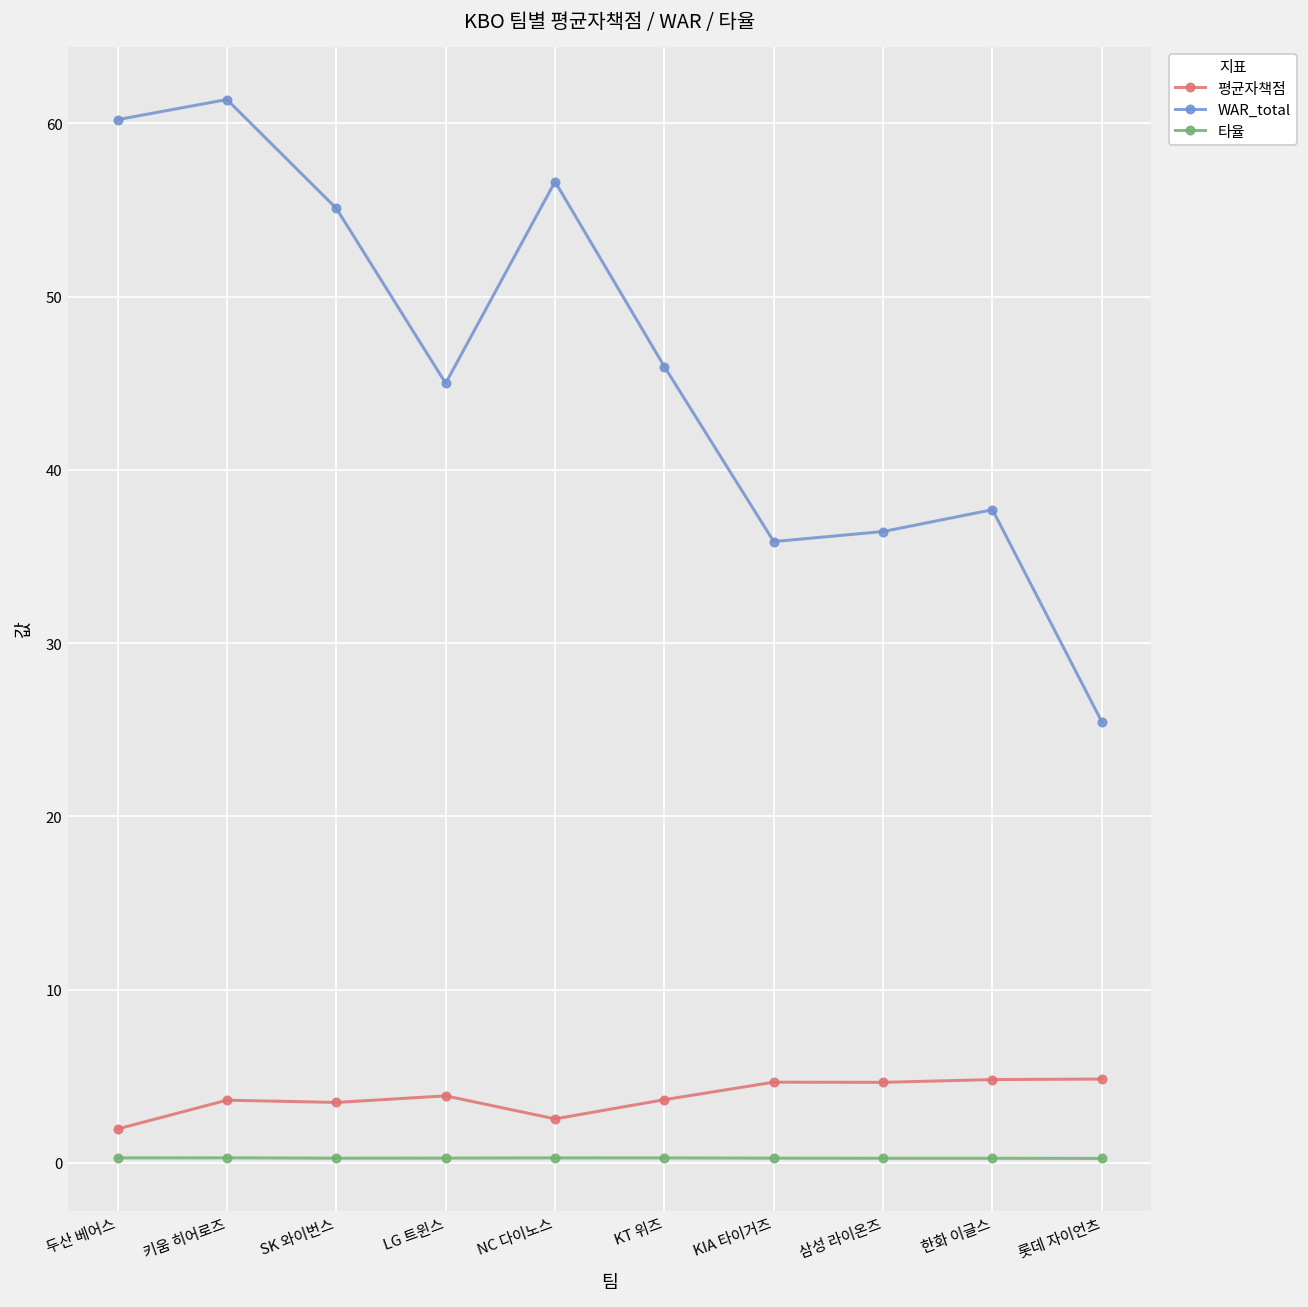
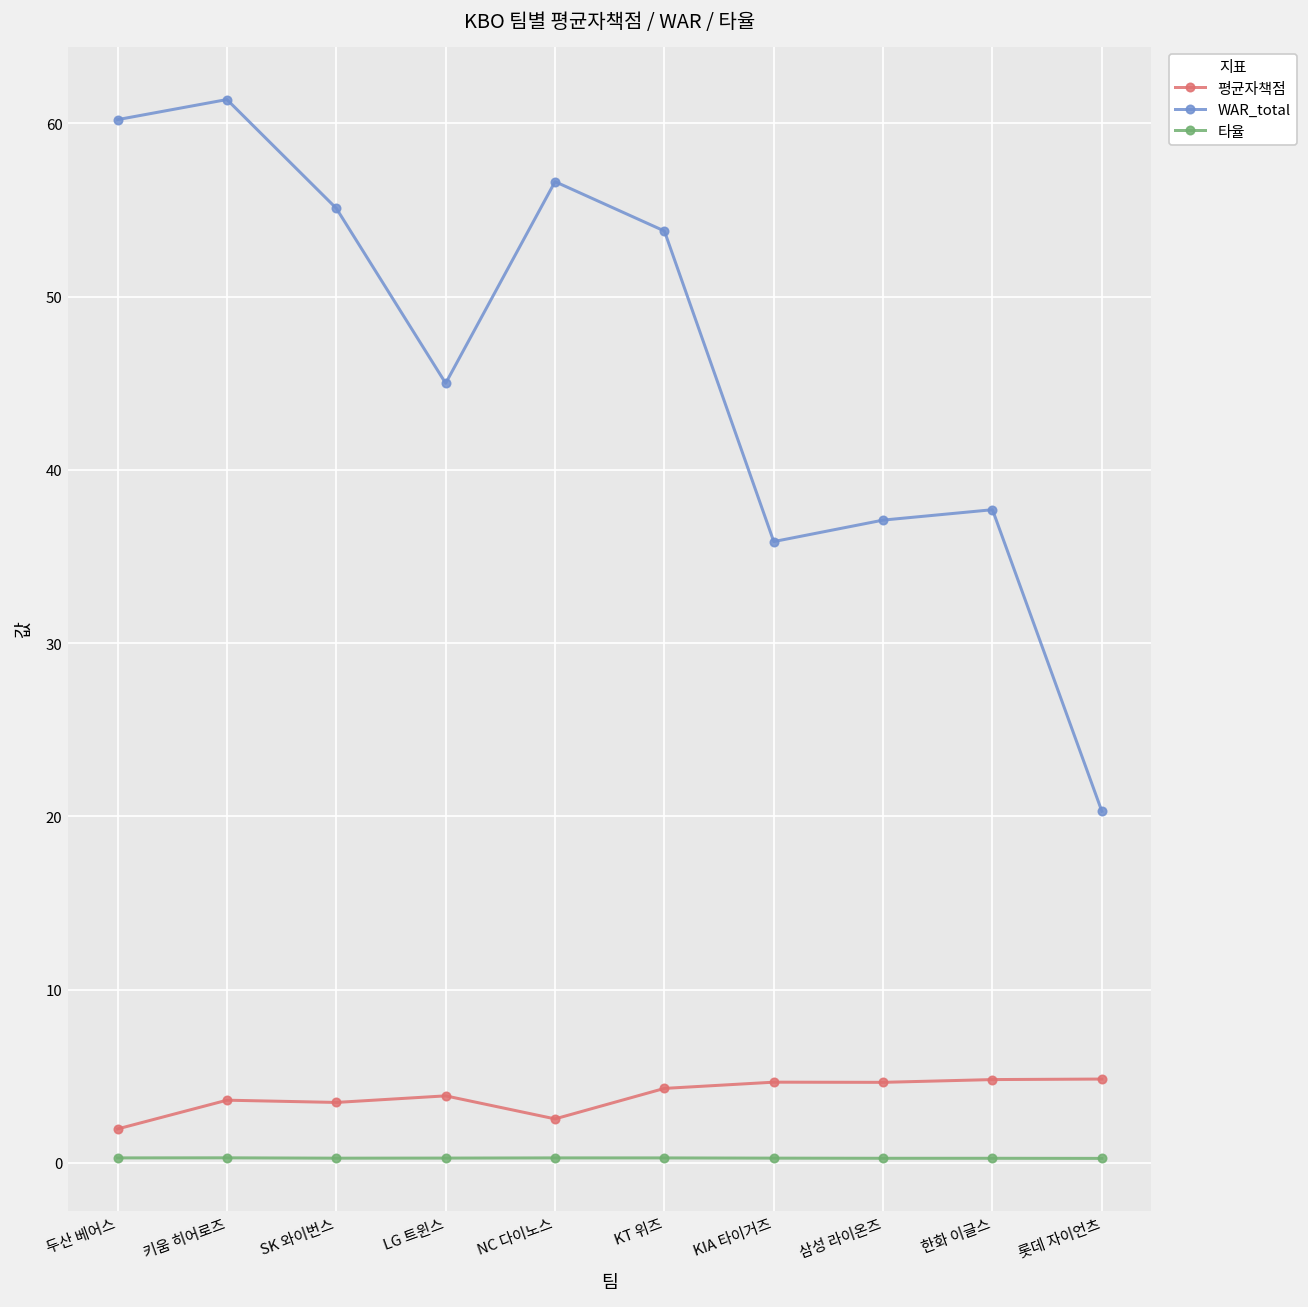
평균자책점, KT 위즈: 3.6 -> 4.3
WAR_total, KT 위즈: 46.0 -> 53.8
WAR_total, 삼성 라이온즈: 36.4 -> 37.1
WAR_total, 롯데 자이언츠: 25.5 -> 20.3
